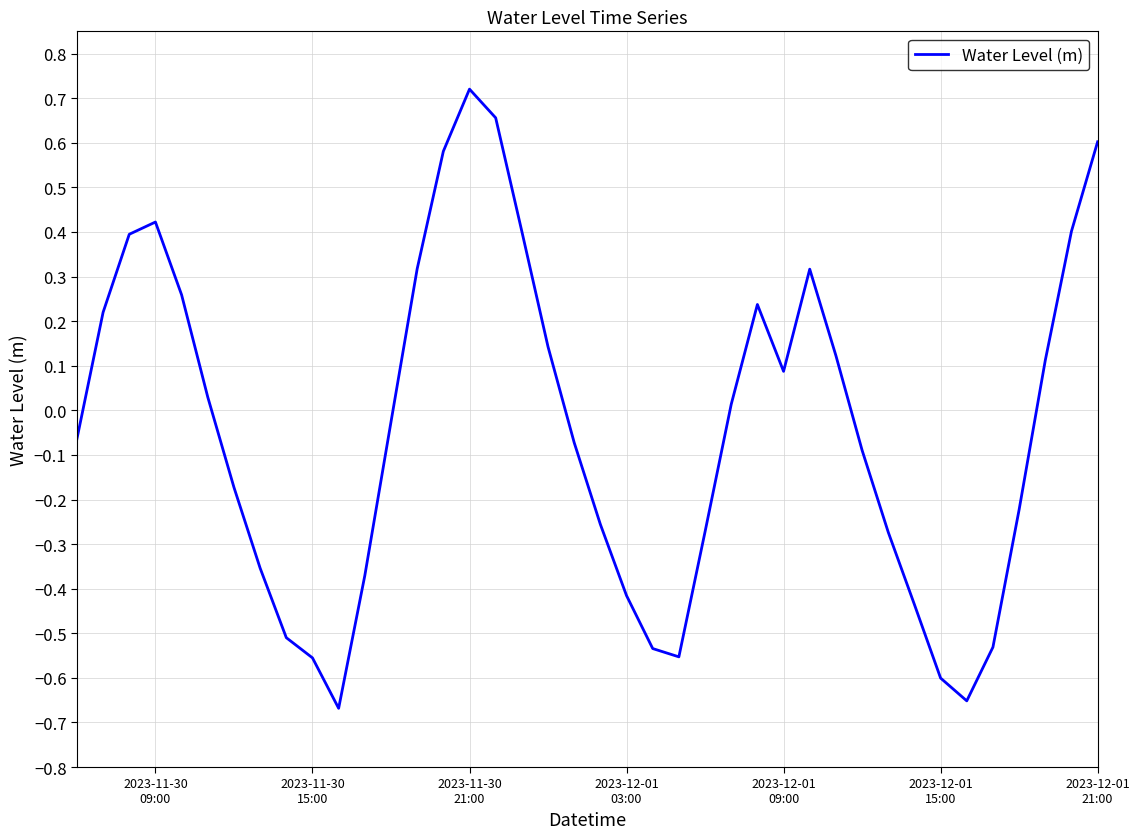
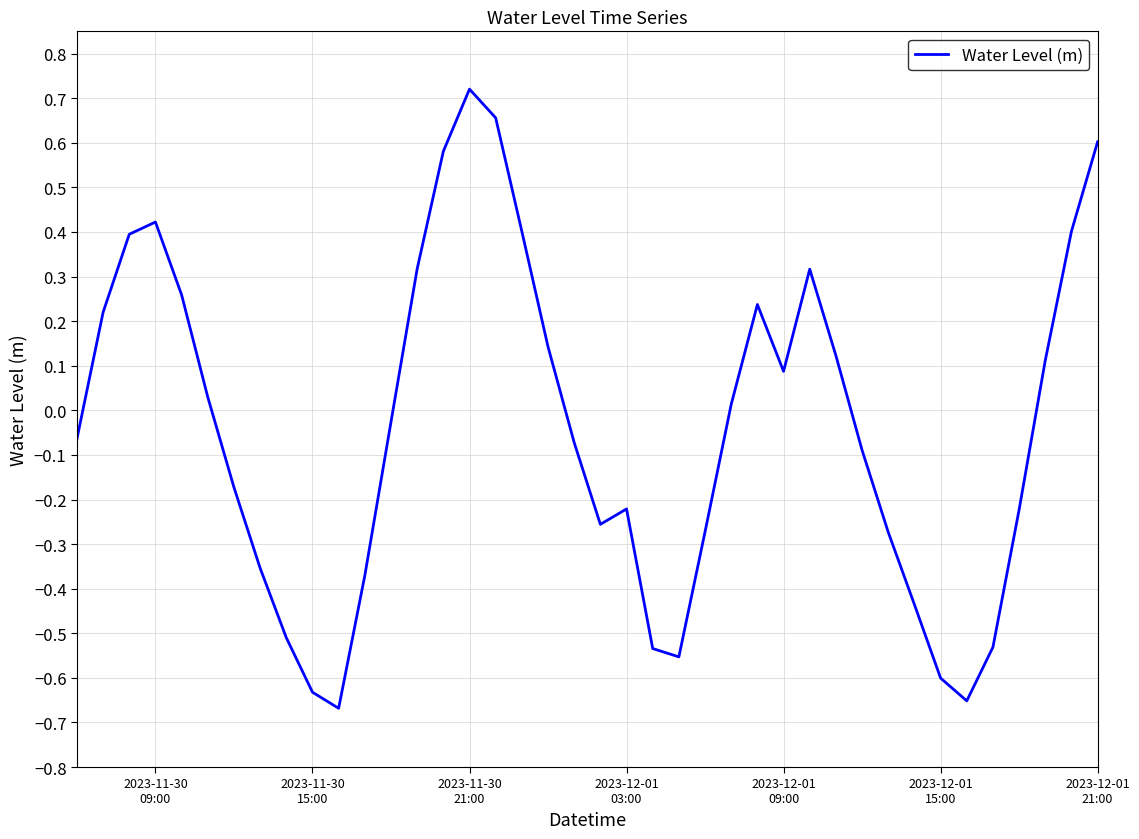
2023-11-30 15:00: -0.56 -> -0.63
2023-12-01 03:00: -0.42 -> -0.22
